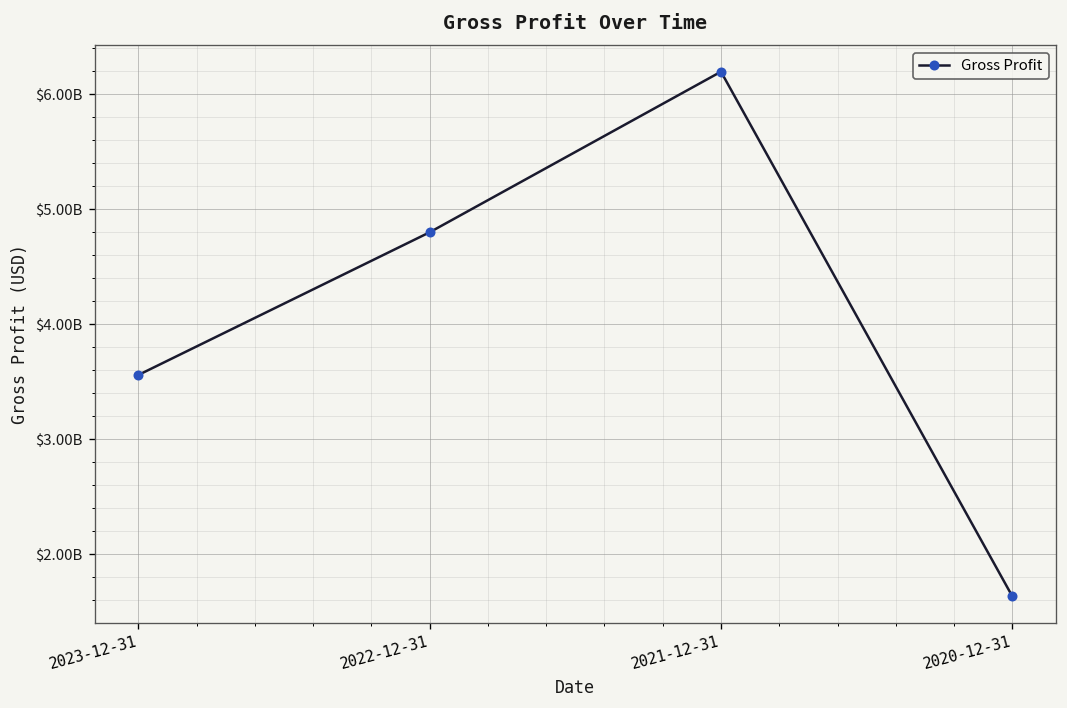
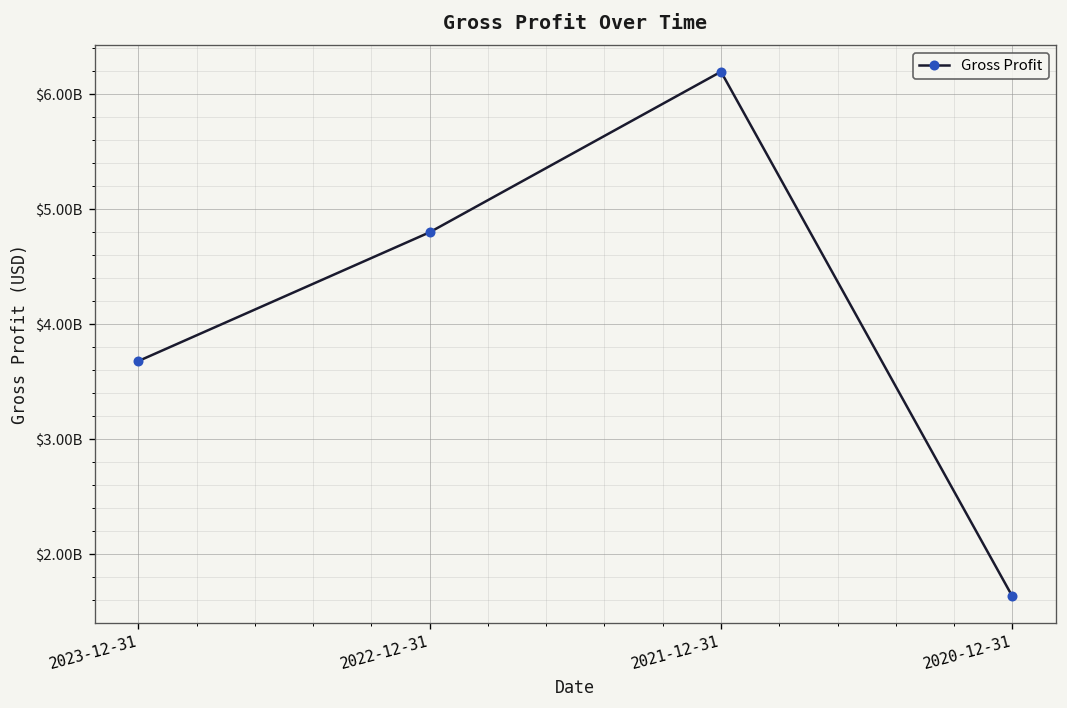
2023-12-31: $3600000000 -> $3700000000
